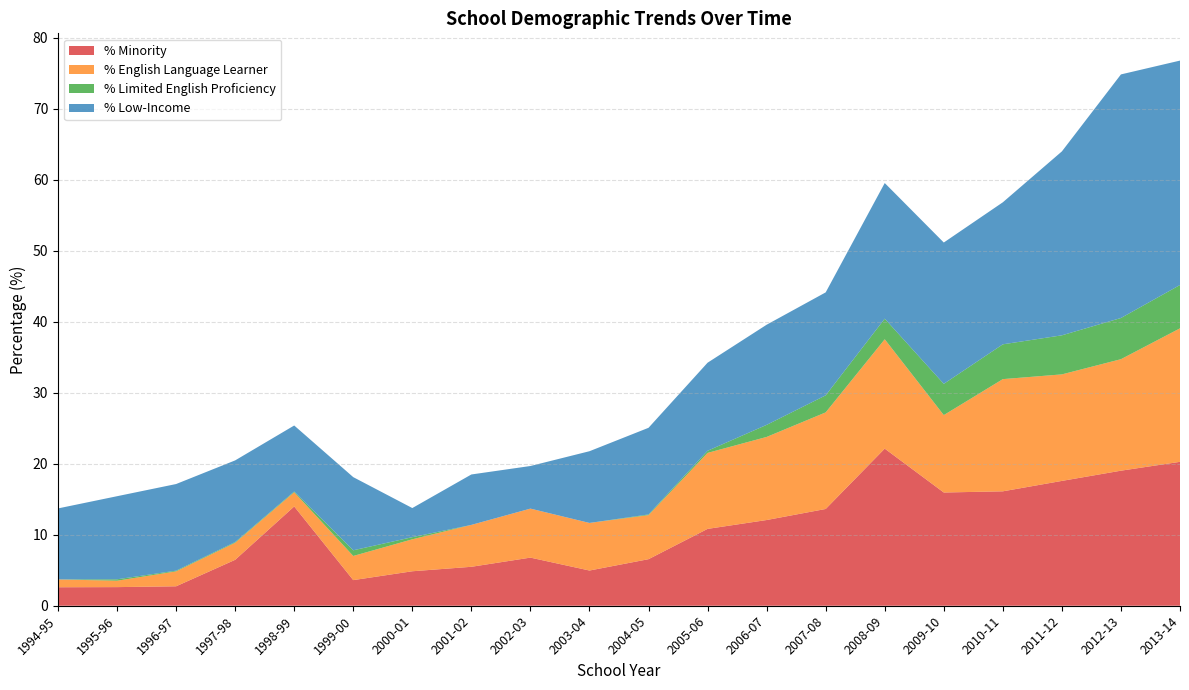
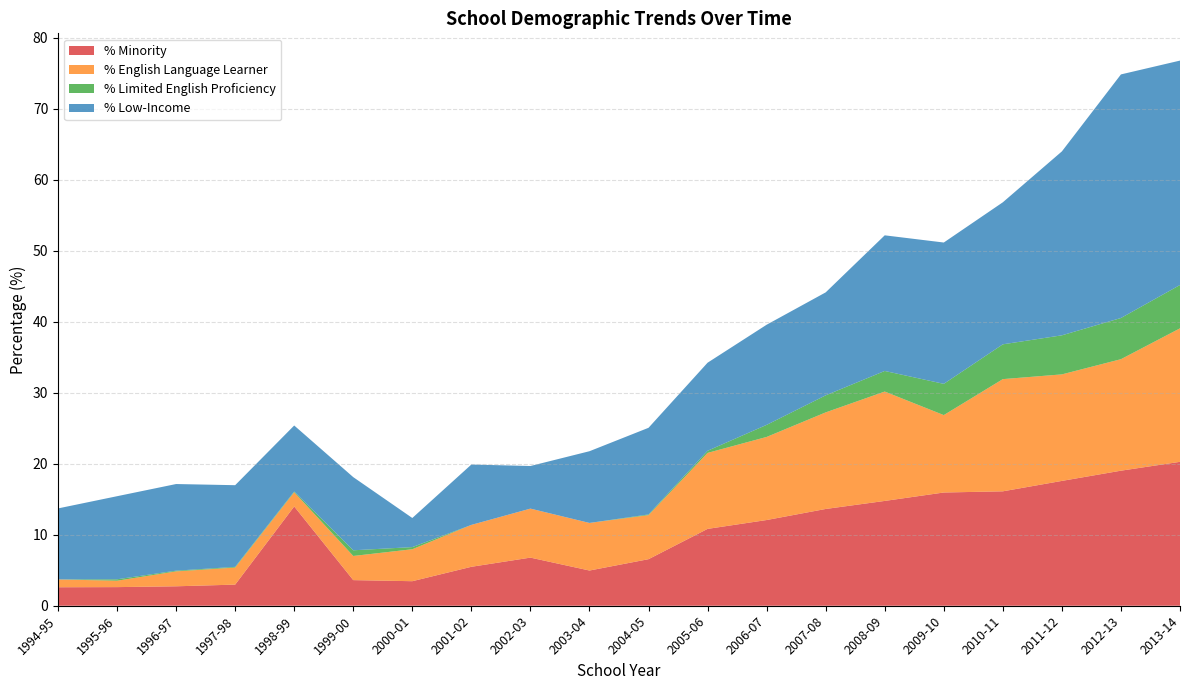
% Minority, 1997-98: 6 -> 3
% Minority, 2000-01: 5 -> 3
% Low-Income, 2001-02: 7 -> 9
% Minority, 2008-09: 22 -> 15
